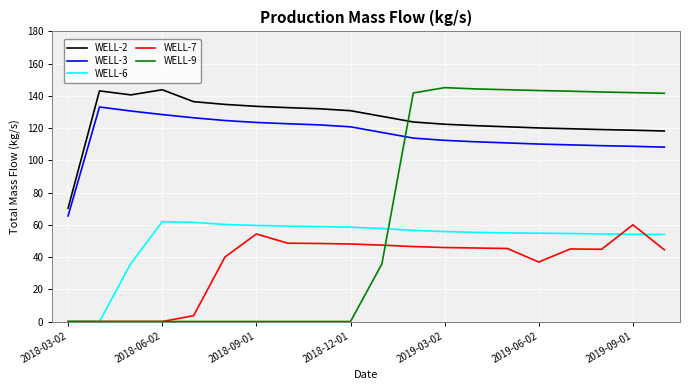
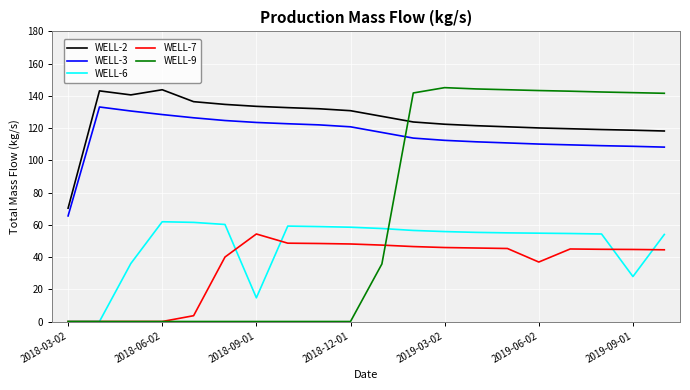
WELL-6, 2018-09-01: 60 -> 15
WELL-6, 2019-09-01: 54 -> 28
WELL-7, 2019-09-01: 60 -> 45
